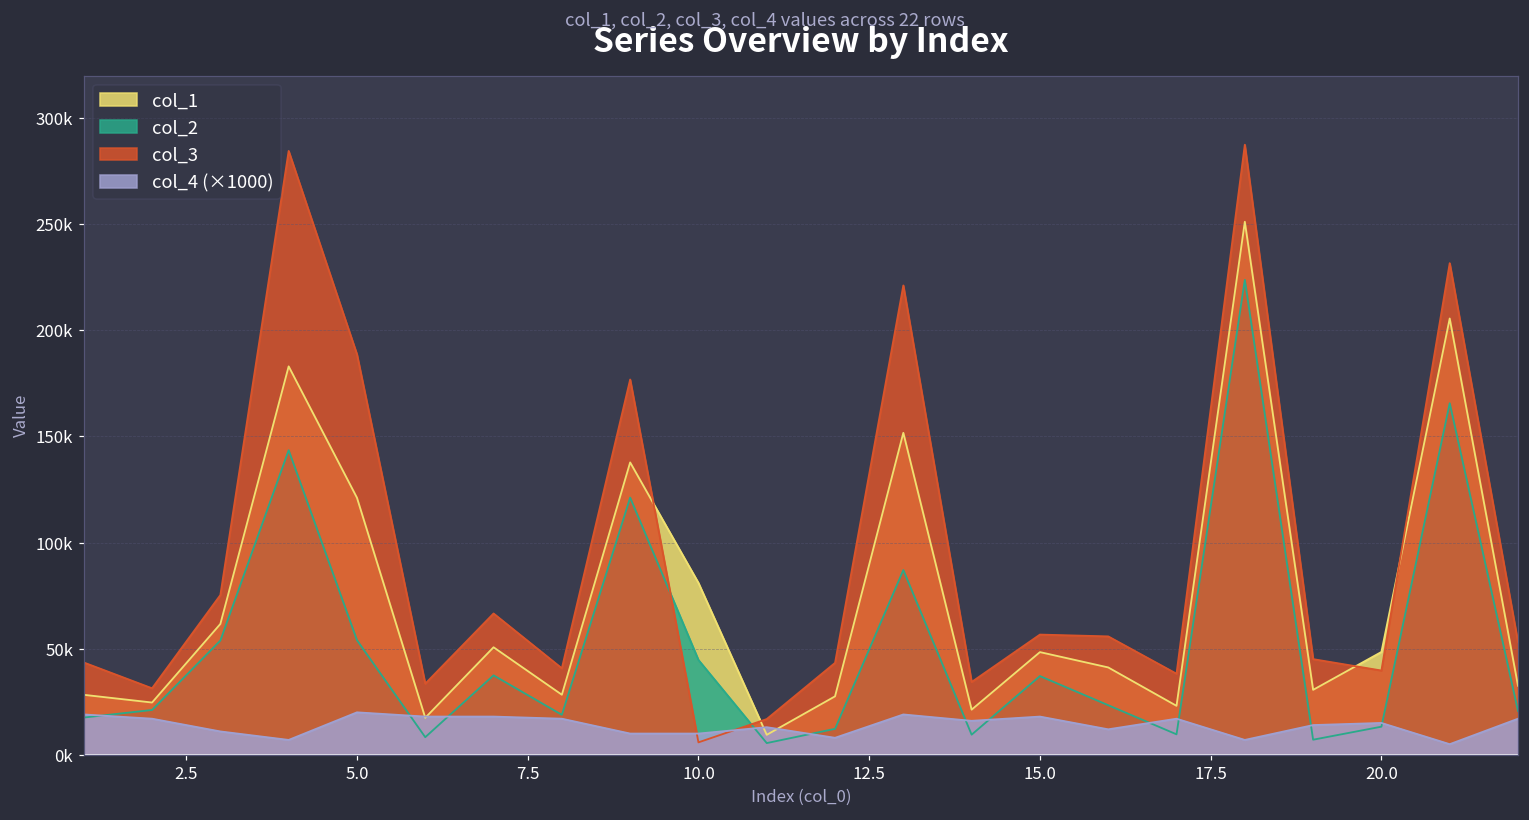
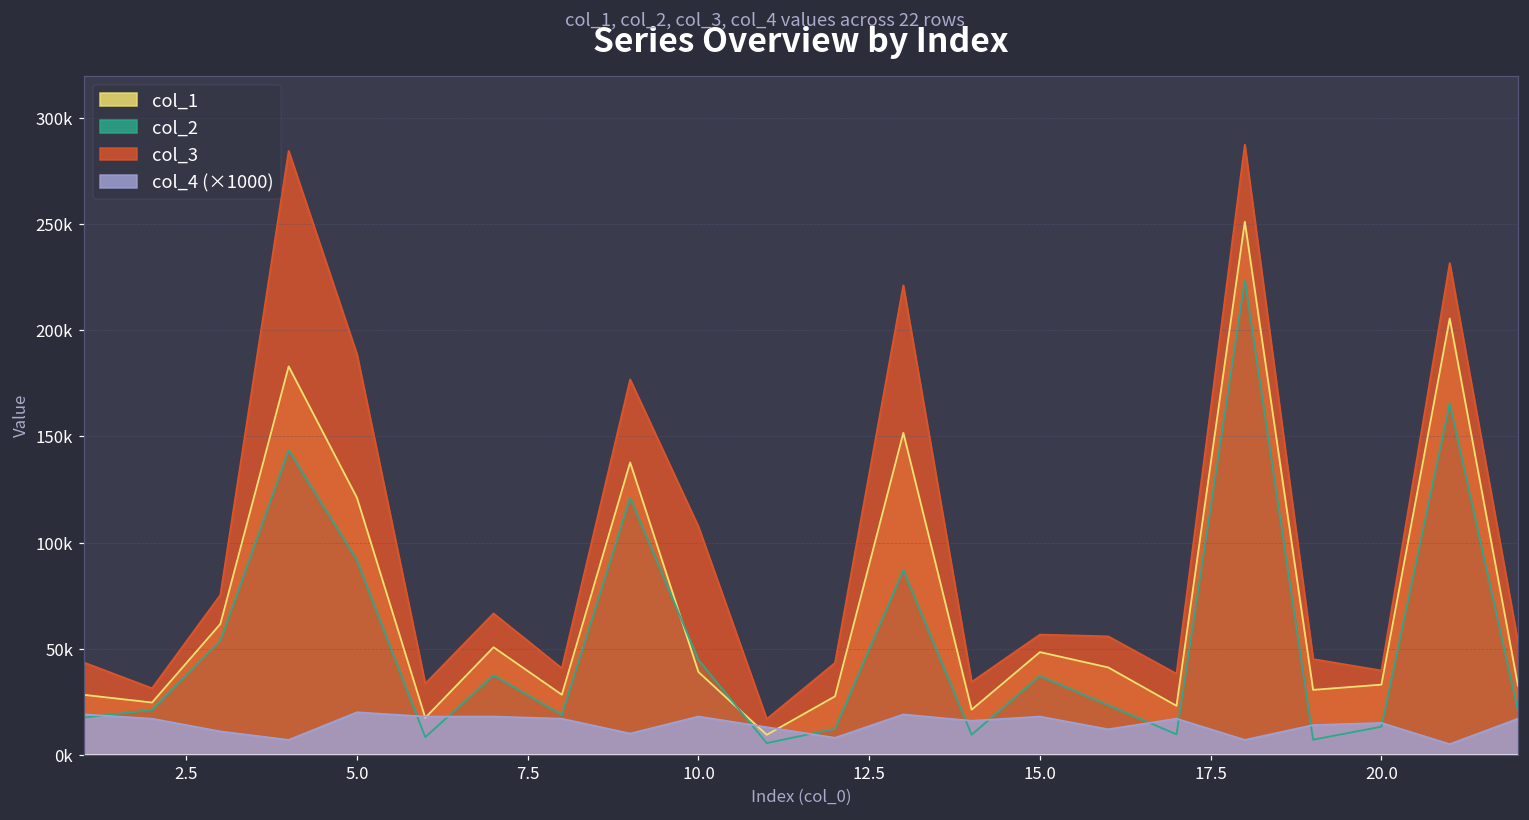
col_2, 5.0: 54000 -> 92000
col_1, 10.0: 81000 -> 39000
col_3, 10.0: 6000 -> 107000
col_4 (×1000), 10.0: 10000 -> 18000
col_1, 20.0: 48000 -> 33000
